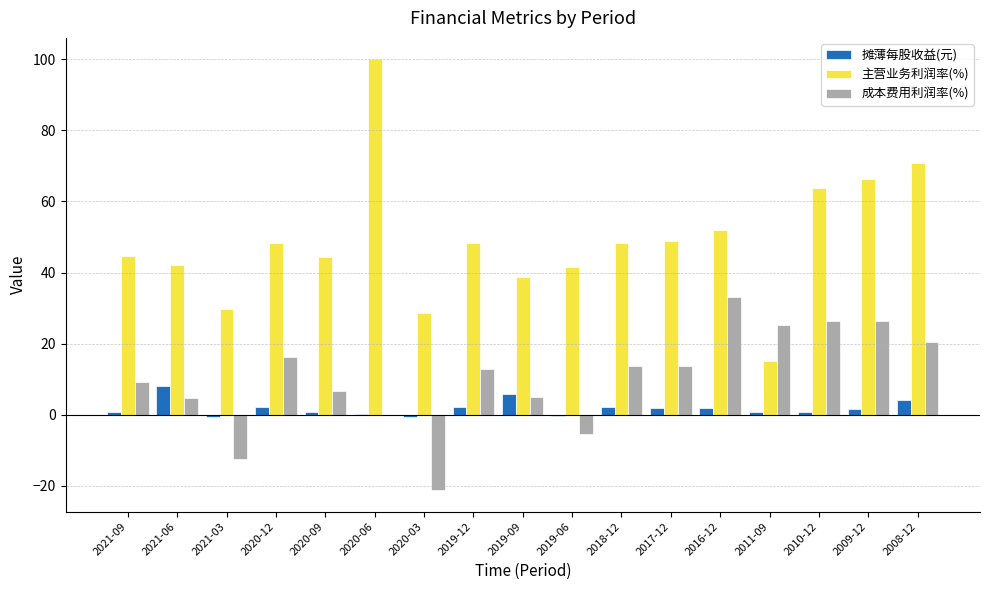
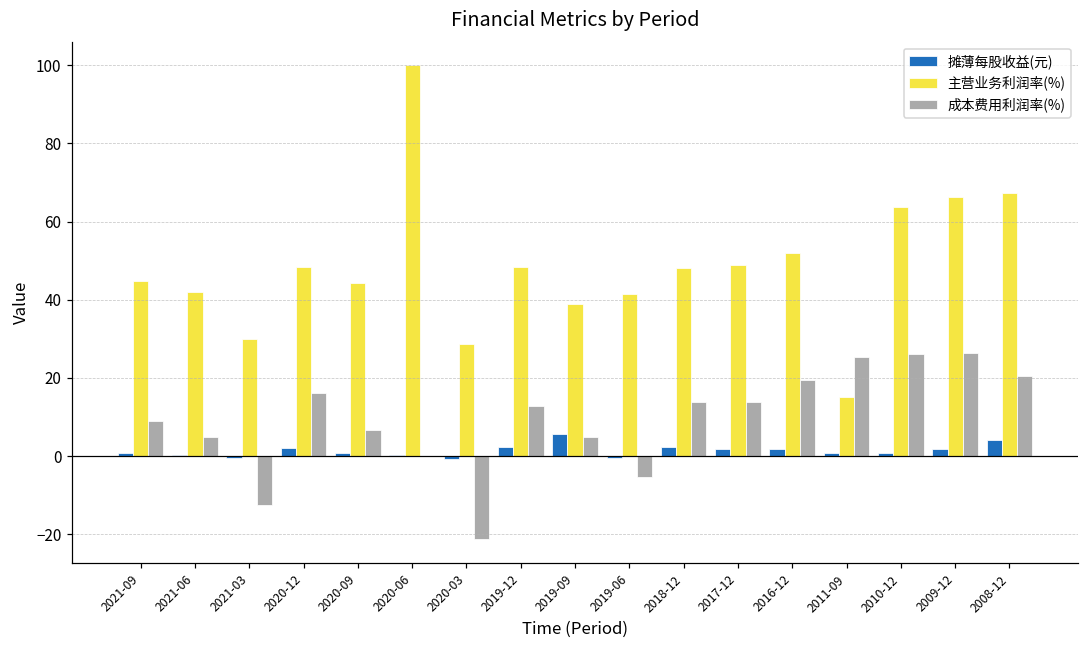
摊薄每股收益(元), 2021-06: 8 -> 0
成本费用利润率(%), 2016-12: 33 -> 19
主营业务利润率(%), 2008-12: 71 -> 67
